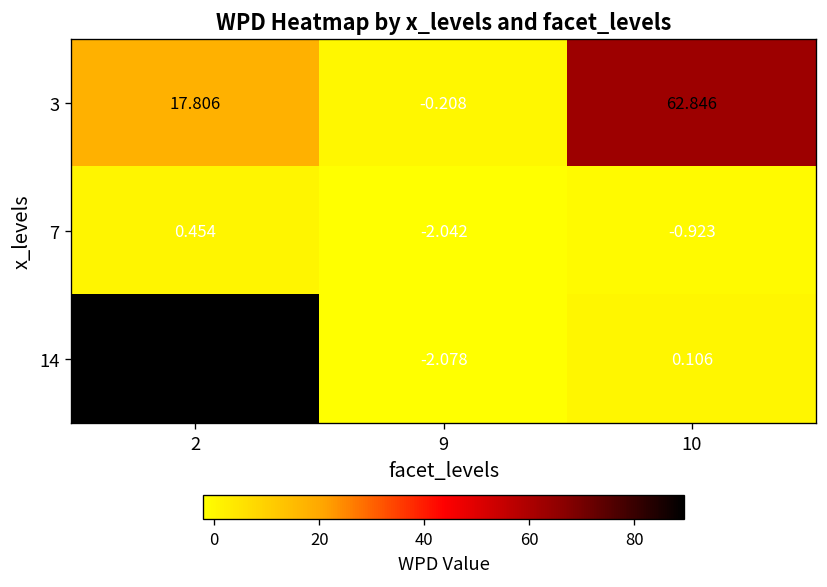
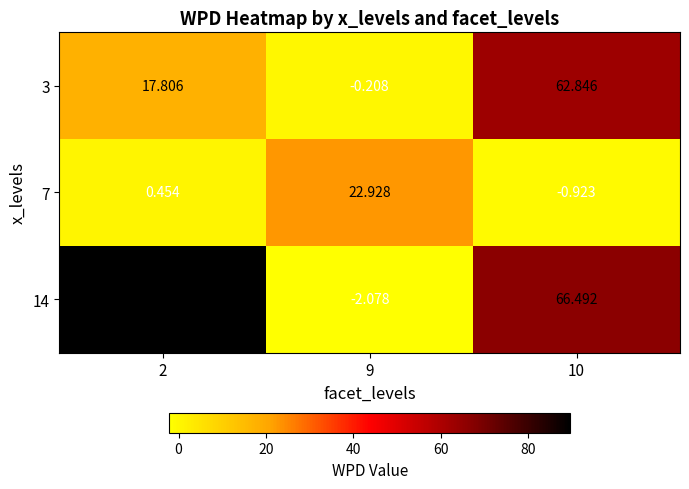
7, 9: -2.042 -> 22.928
14, 10: 0.106 -> 66.492
